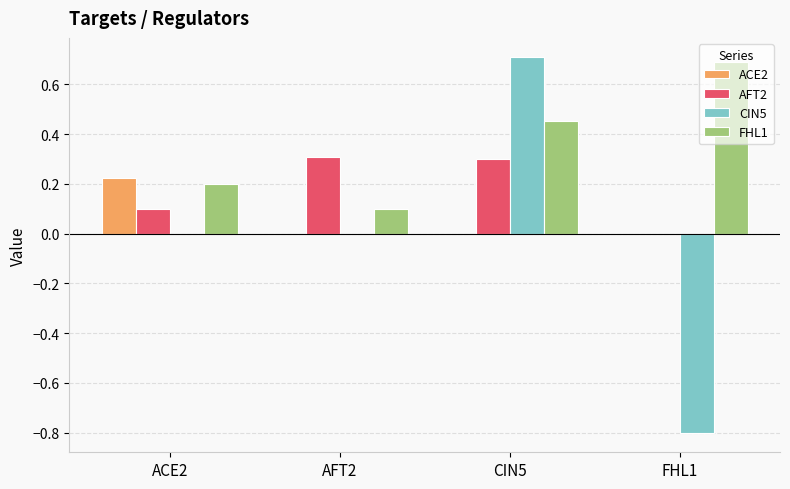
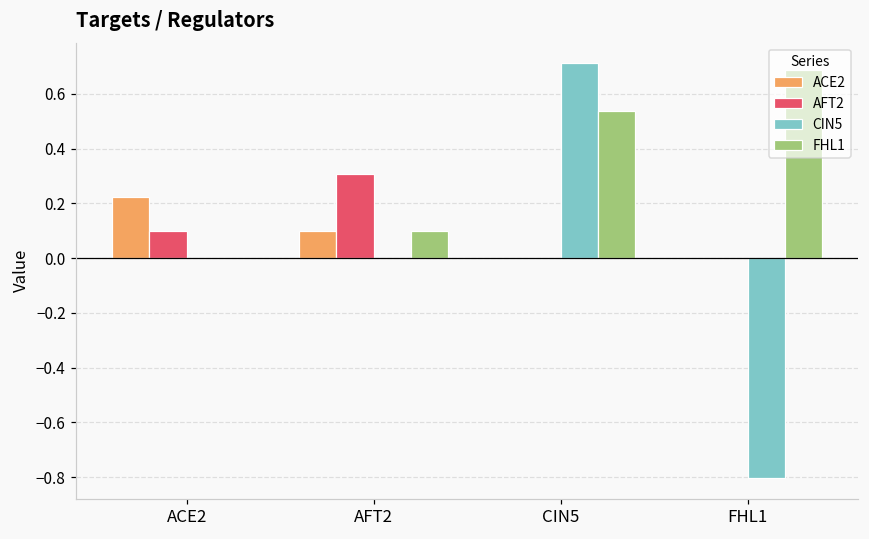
FHL1, ACE2: 0.2 -> 0.0
ACE2, AFT2: 0.0 -> 0.1
AFT2, CIN5: 0.3 -> 0.0
FHL1, CIN5: 0.45 -> 0.54
